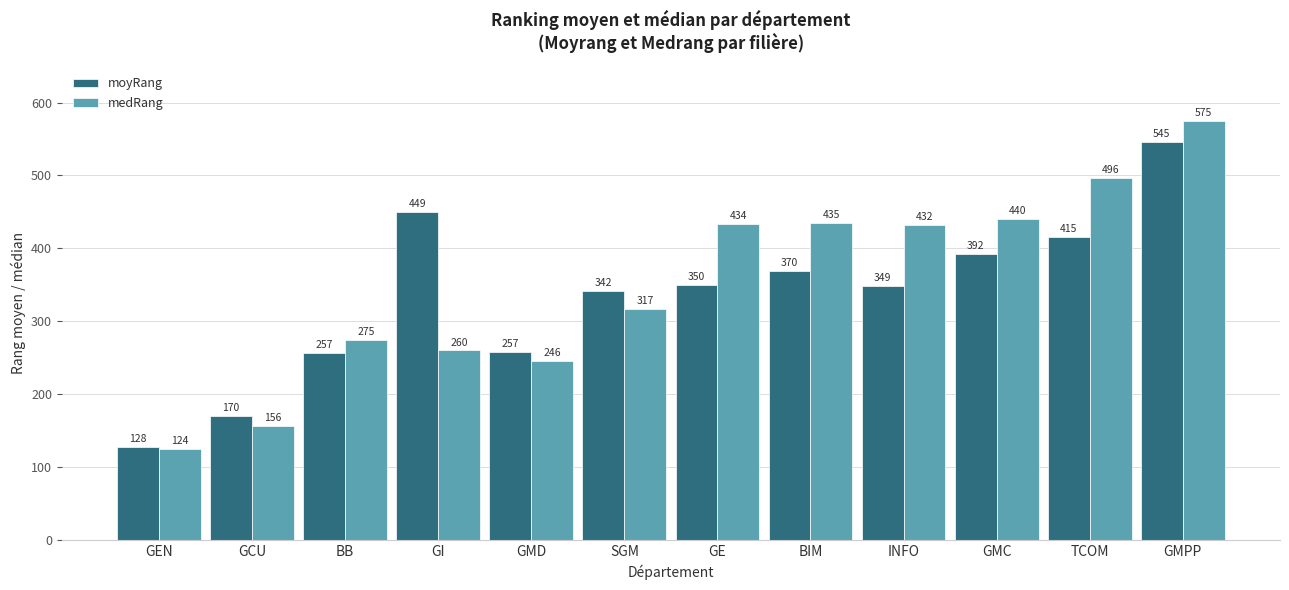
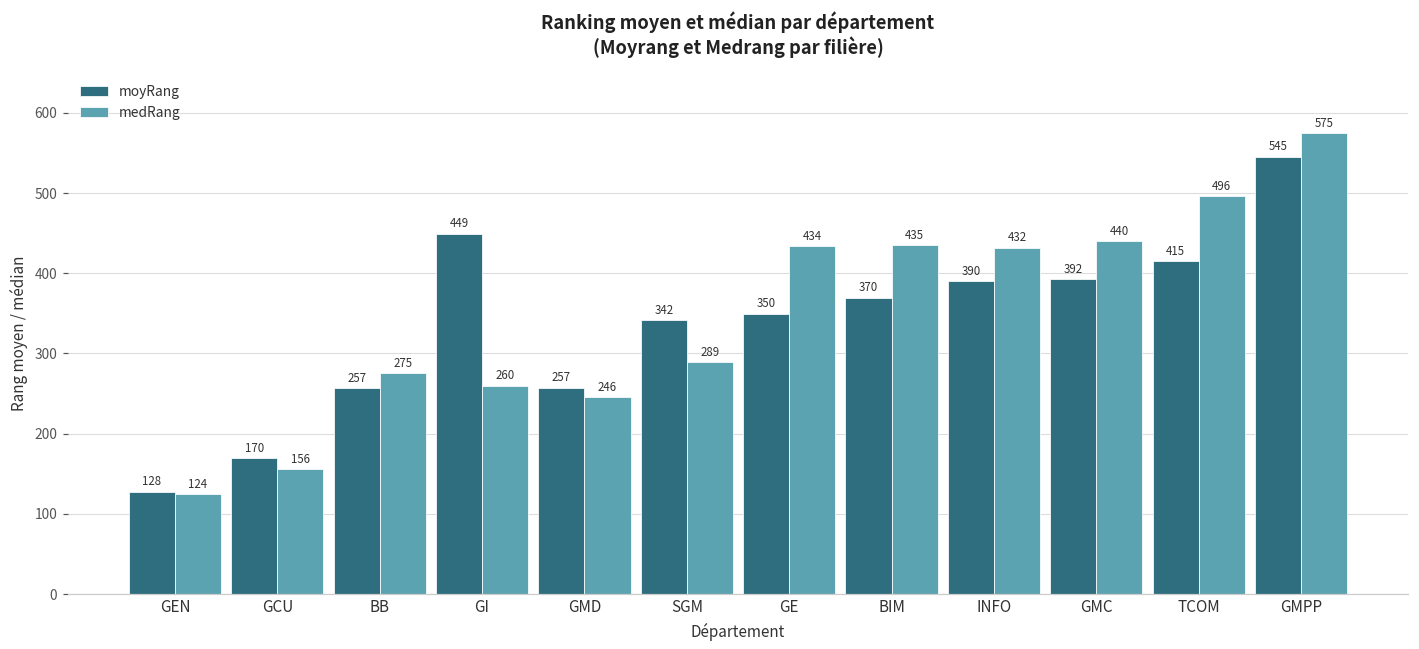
medRang, SGM: 317 -> 289
moyRang, INFO: 349 -> 390
